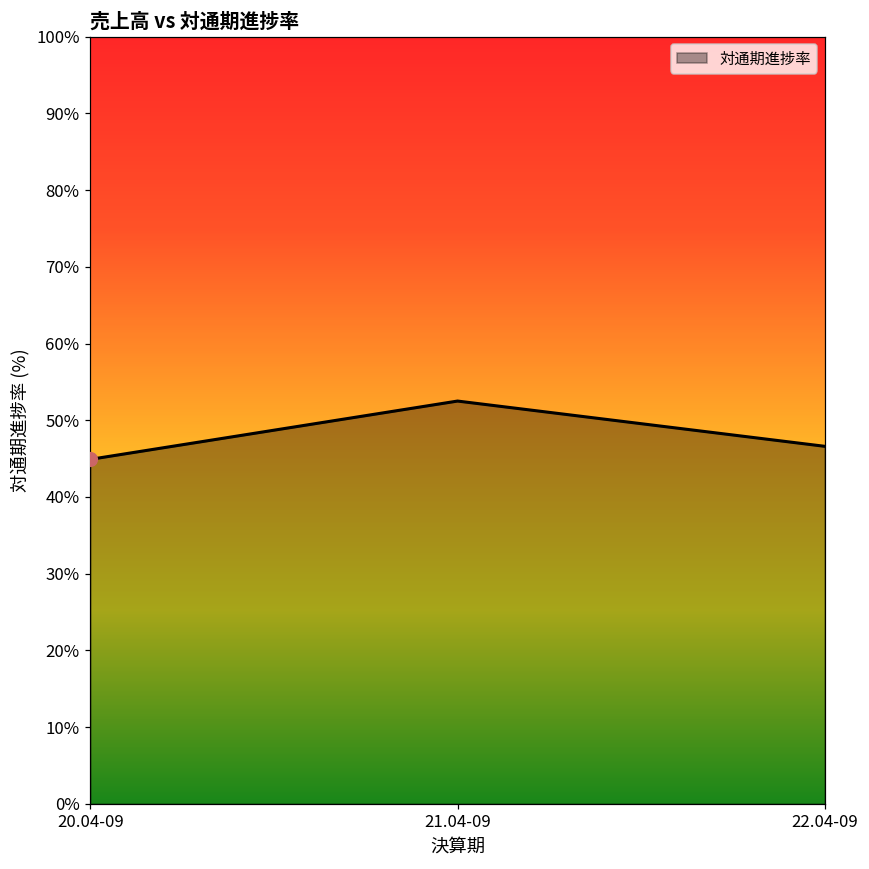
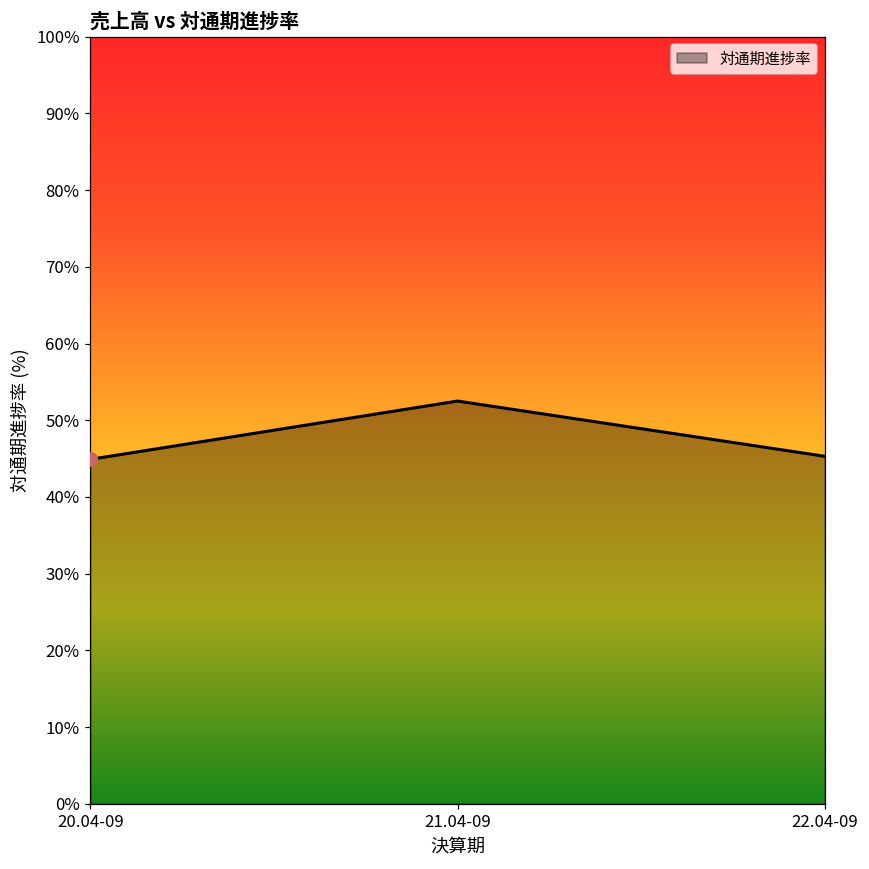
対通期進捗率, 22.04-09: 47% -> 45%
